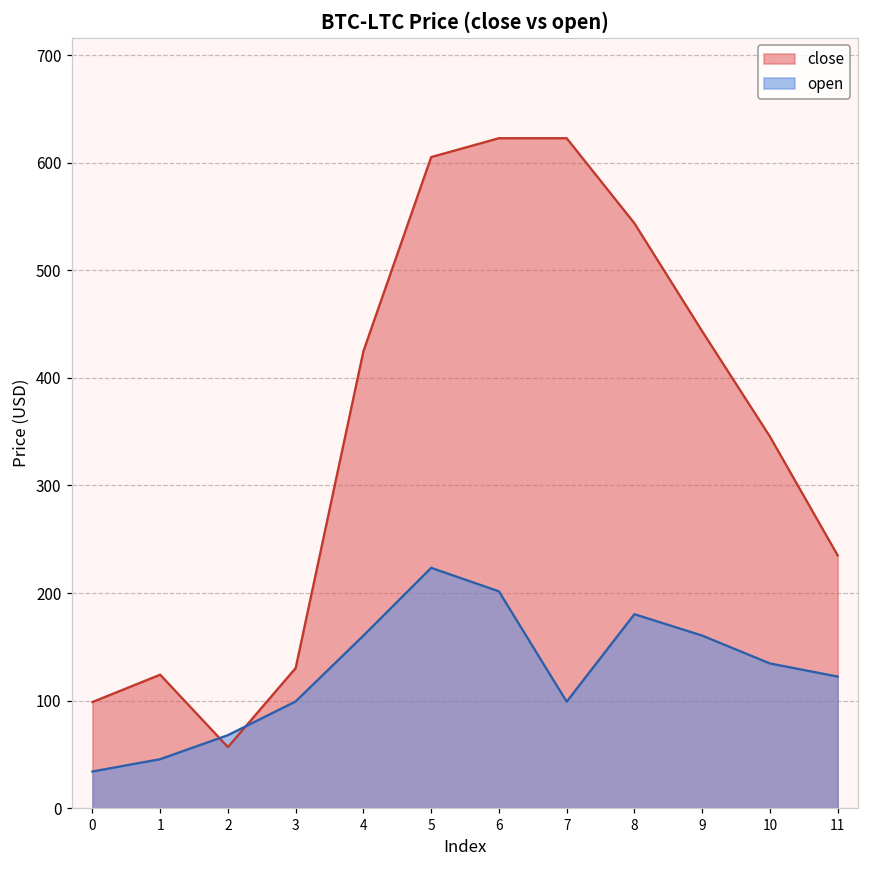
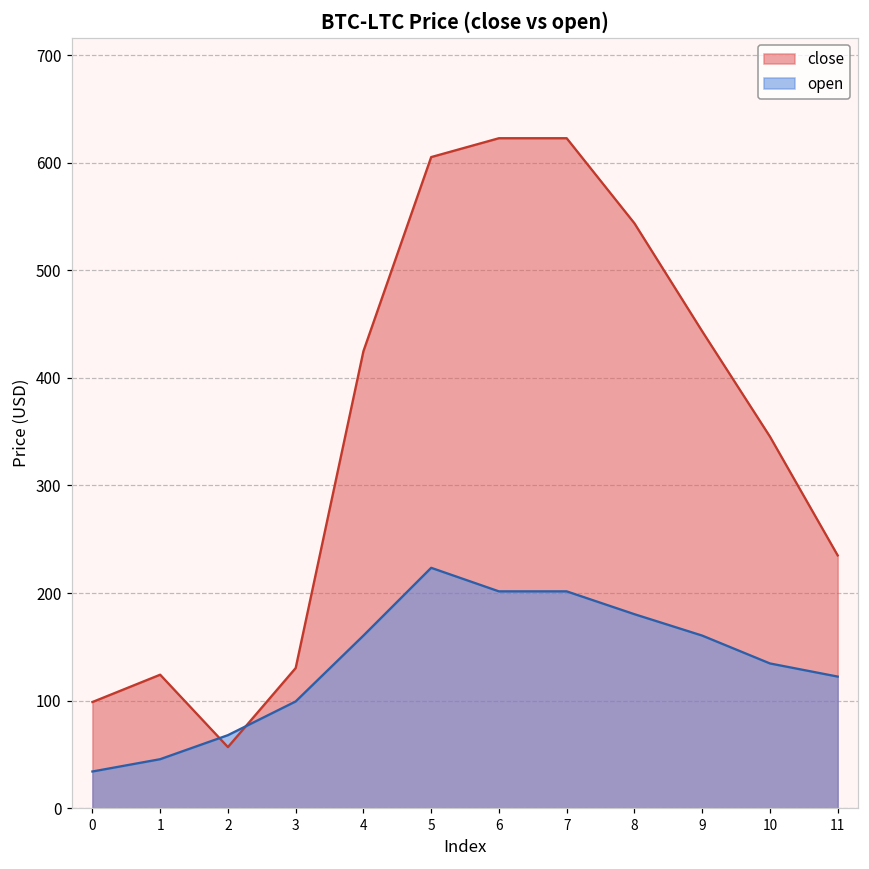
open, 7: 100 -> 200
